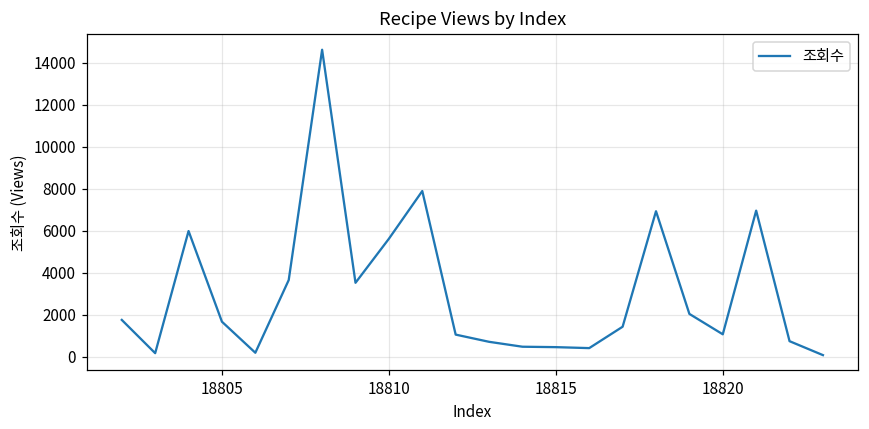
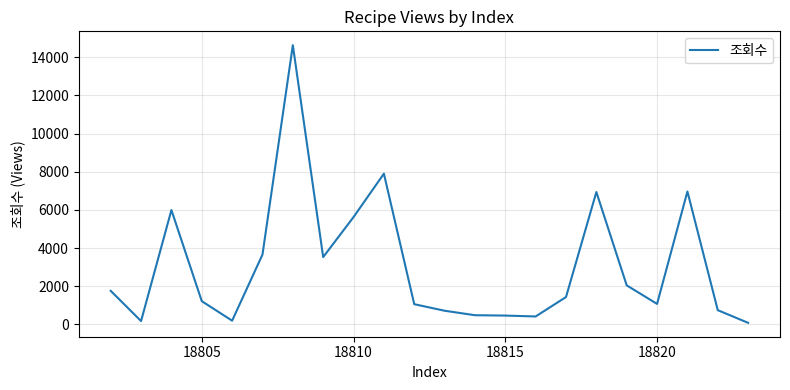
18805: 1700 -> 1200
